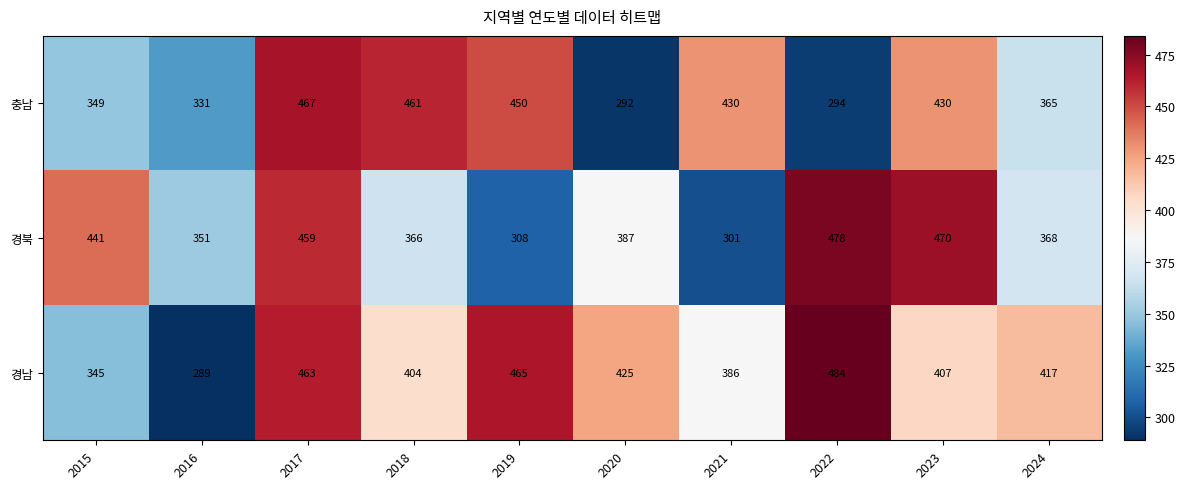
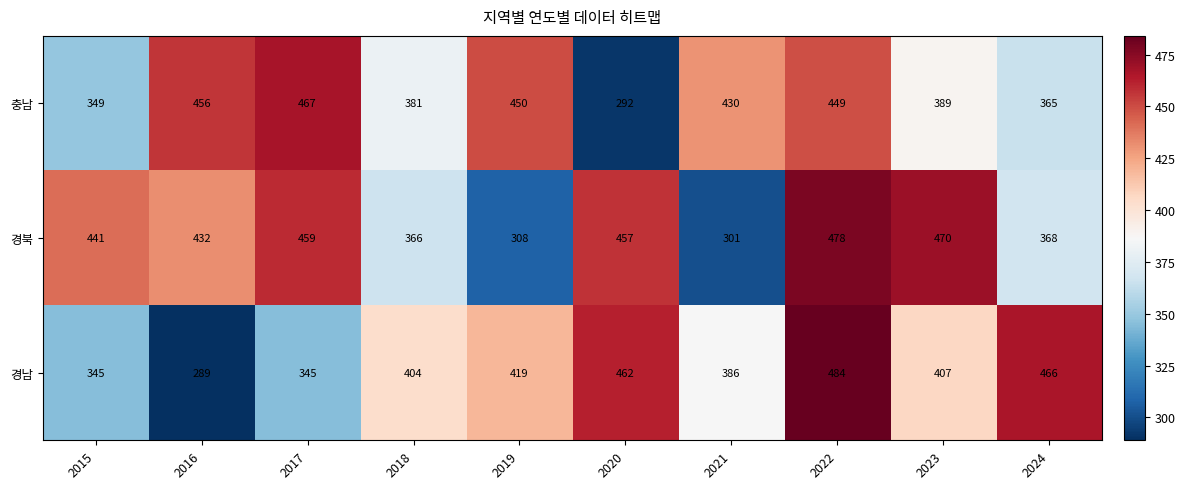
충남, 2016: 331 -> 456
충남, 2018: 461 -> 381
충남, 2022: 294 -> 449
충남, 2023: 430 -> 389
경북, 2016: 351 -> 432
경북, 2020: 387 -> 457
경남, 2017: 463 -> 345
경남, 2019: 465 -> 419
경남, 2020: 425 -> 462
경남, 2024: 417 -> 466
